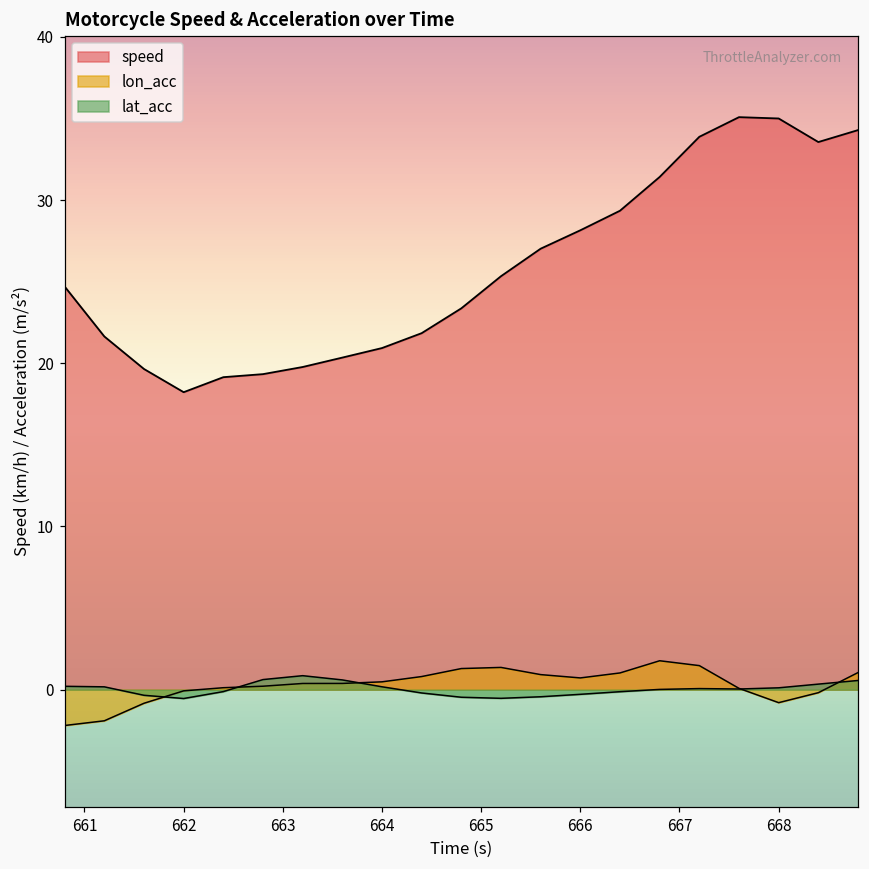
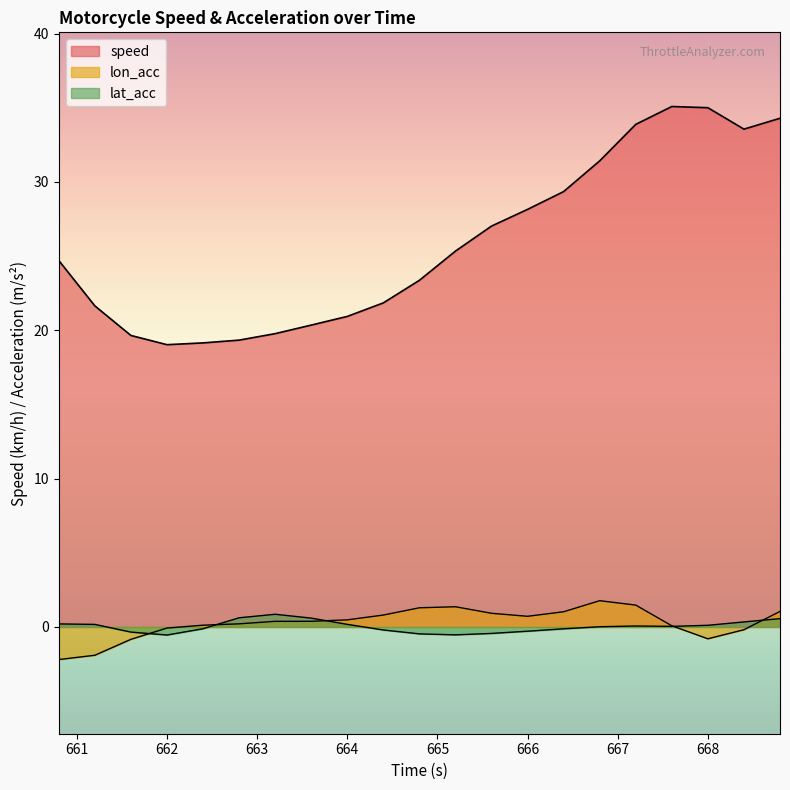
speed, 662: 18.2 -> 19.0
